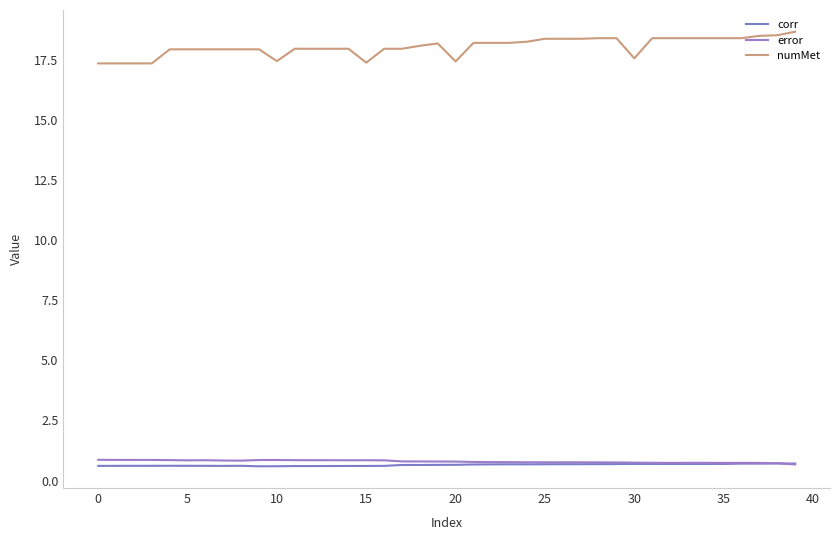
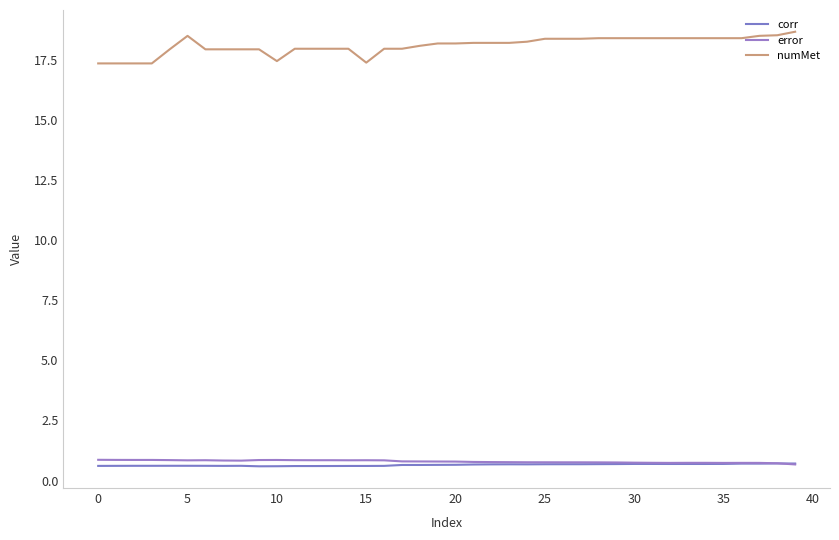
numMet, 5: 17.9 -> 18.5
numMet, 20: 17.4 -> 18.2
numMet, 30: 17.6 -> 18.4
